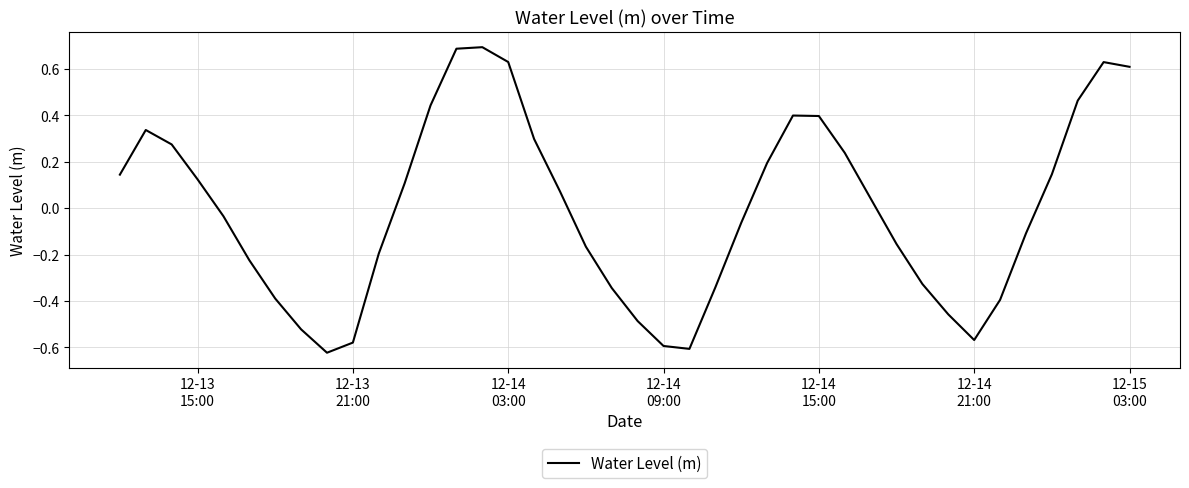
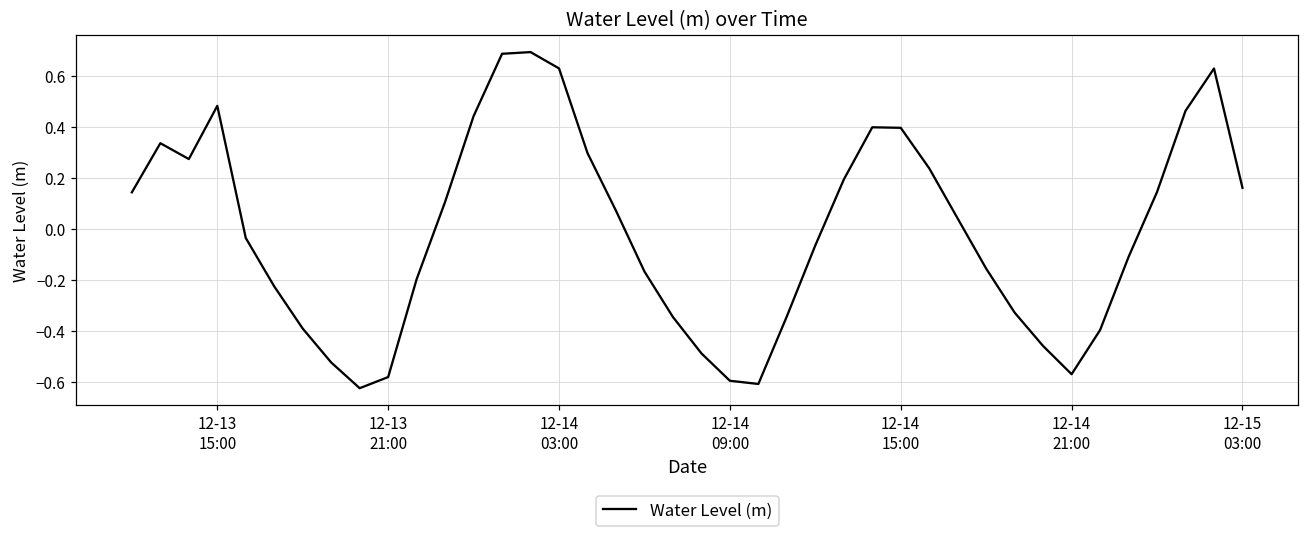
12-13 15:00: 0.12 -> 0.48
12-15 03:00: 0.61 -> 0.16
